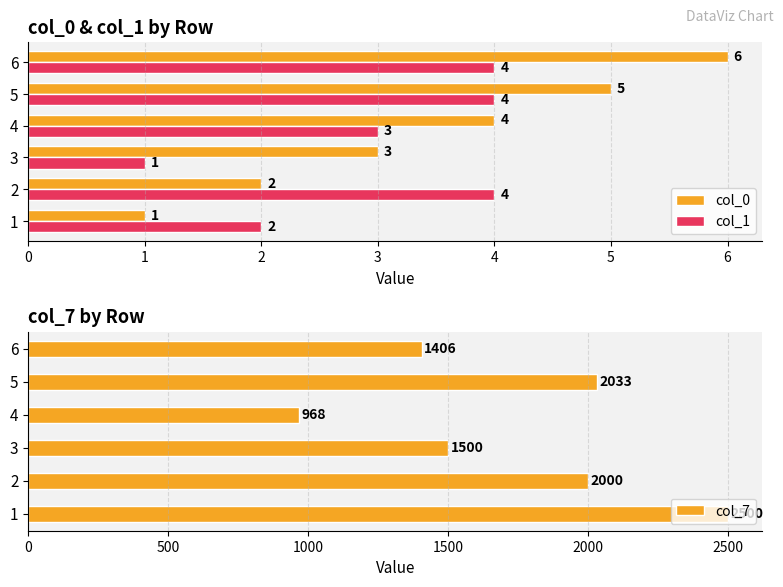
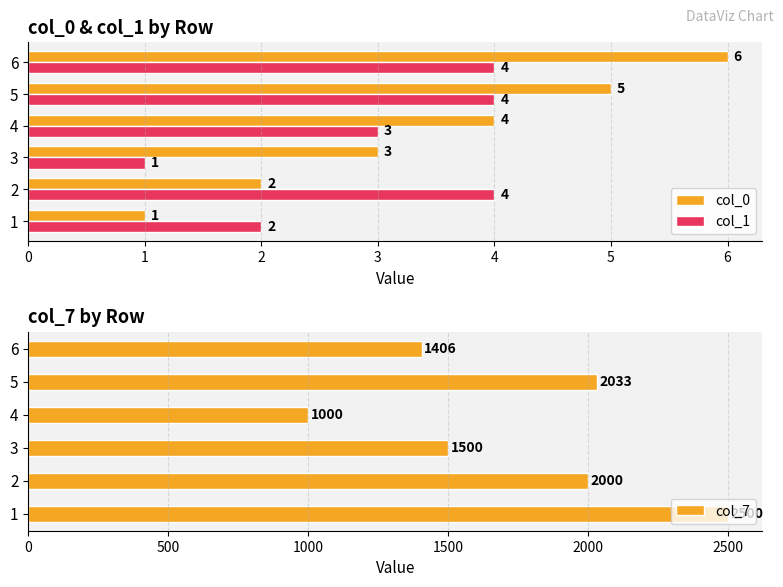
col_7 by Row, 4: 968 -> 1000
